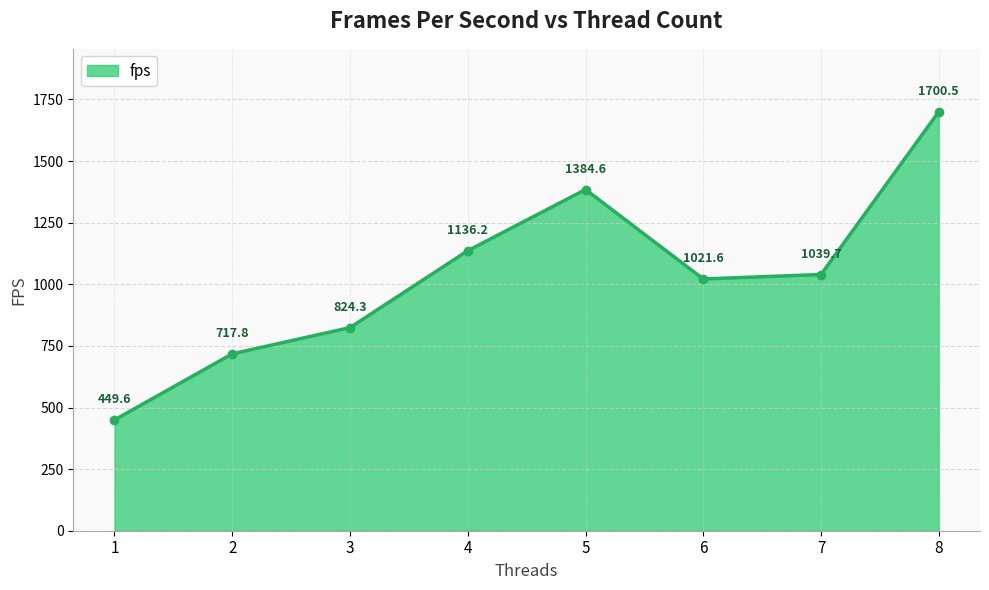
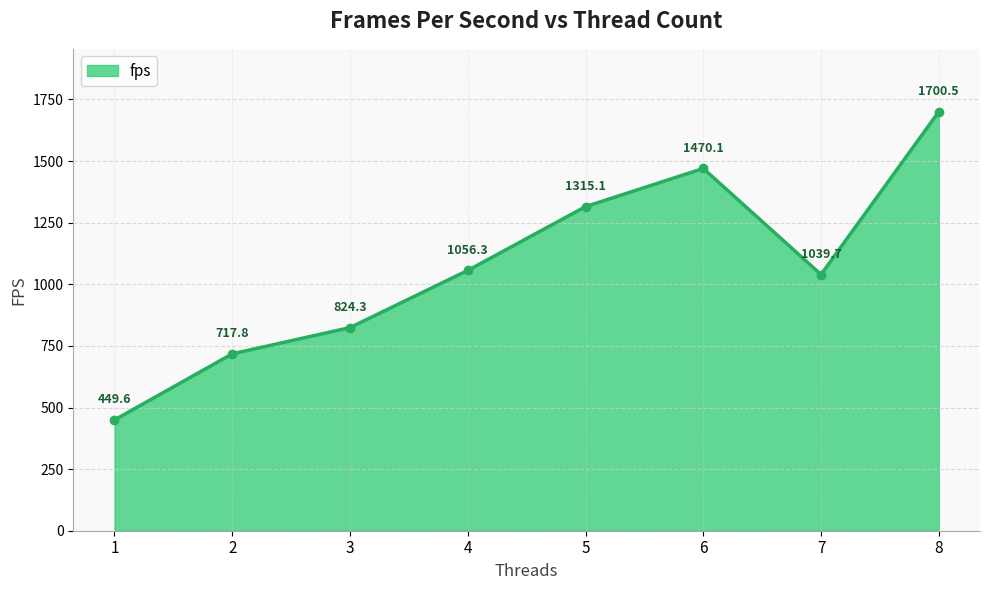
4: 1136.2 -> 1056.3
5: 1384.6 -> 1315.1
6: 1021.6 -> 1470.1
